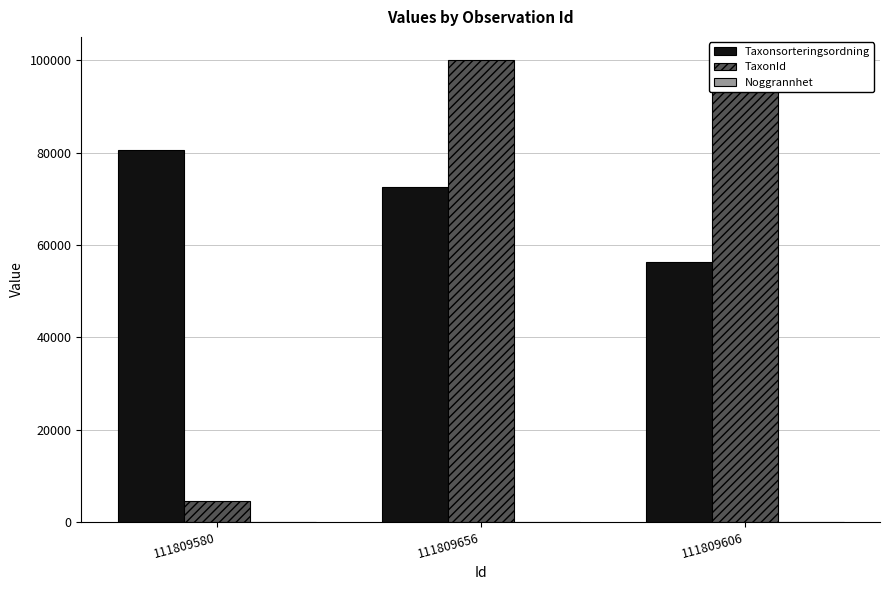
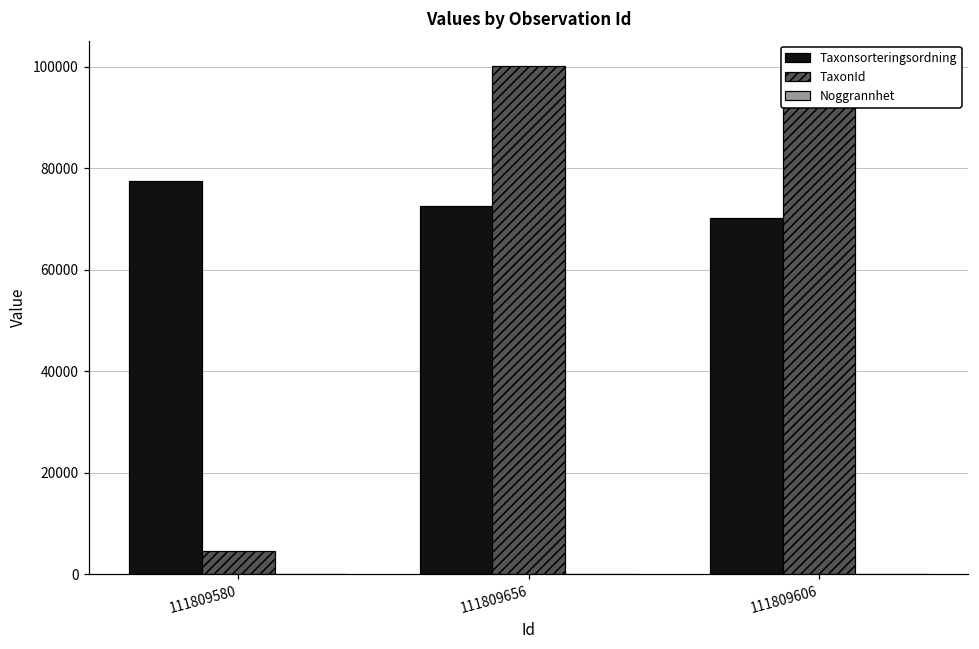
Taxonsorteringsordning, 111809580: 81000 -> 78000
Taxonsorteringsordning, 111809606: 56000 -> 70000
